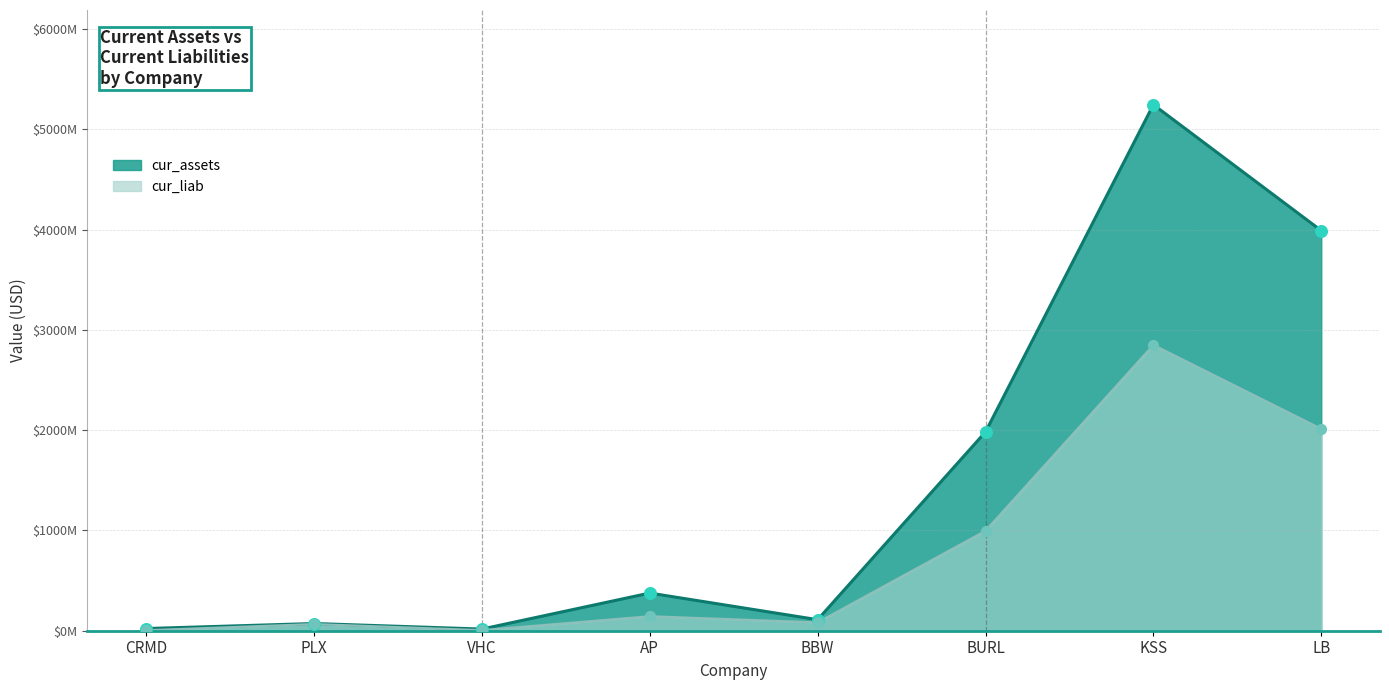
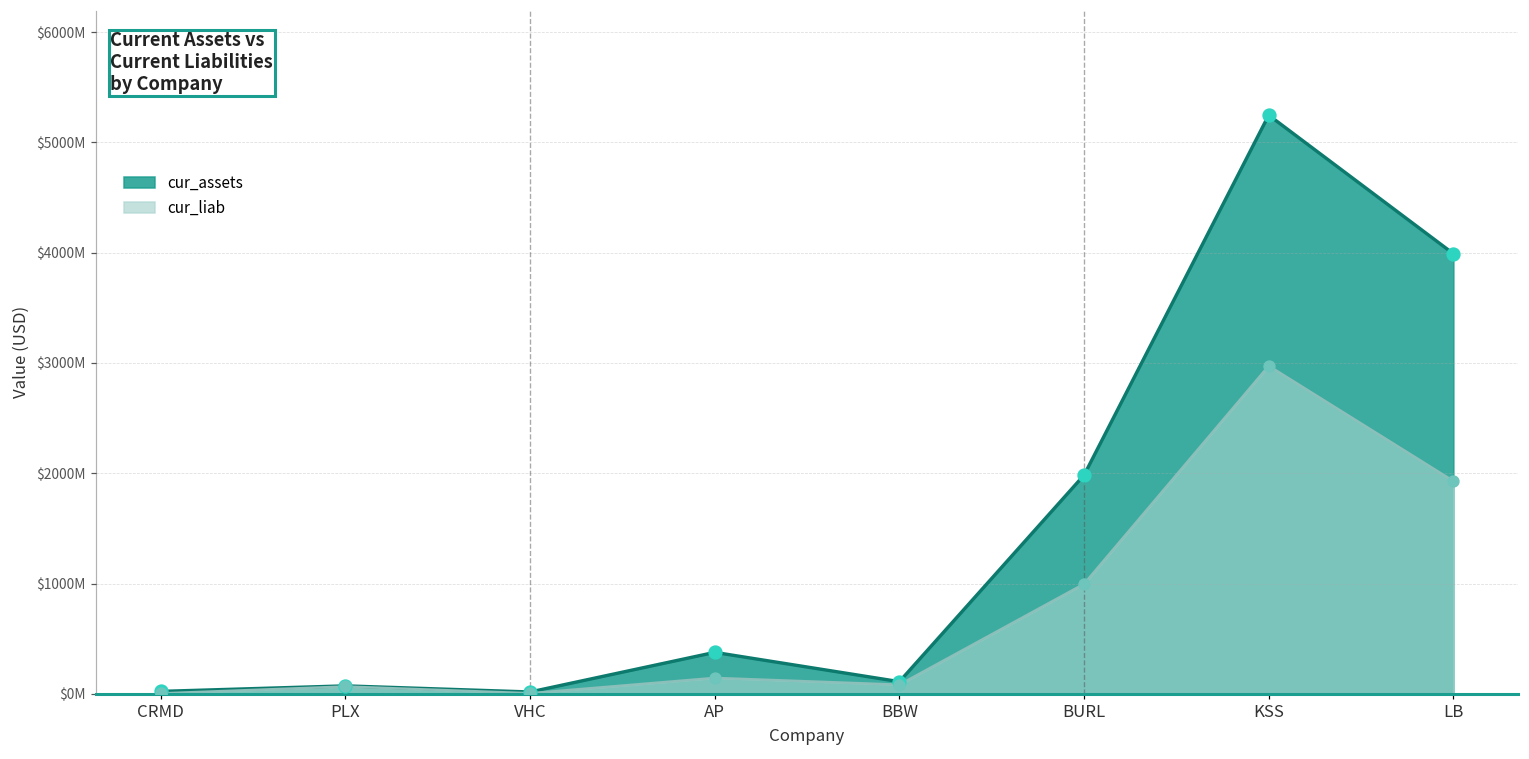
cur_liab, KSS: $2850000000 -> $2970000000
cur_liab, LB: $2010000000 -> $1930000000
